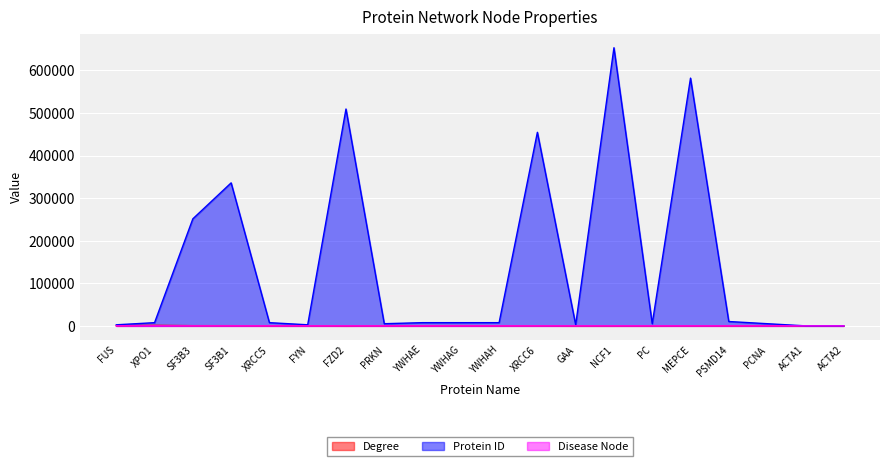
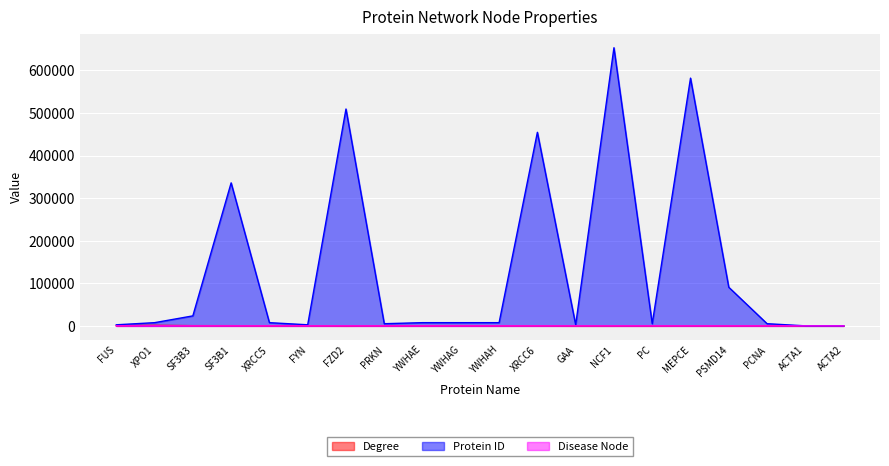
Protein ID, SF3B3: 250000 -> 20000
Protein ID, PSMD14: 10000 -> 90000
